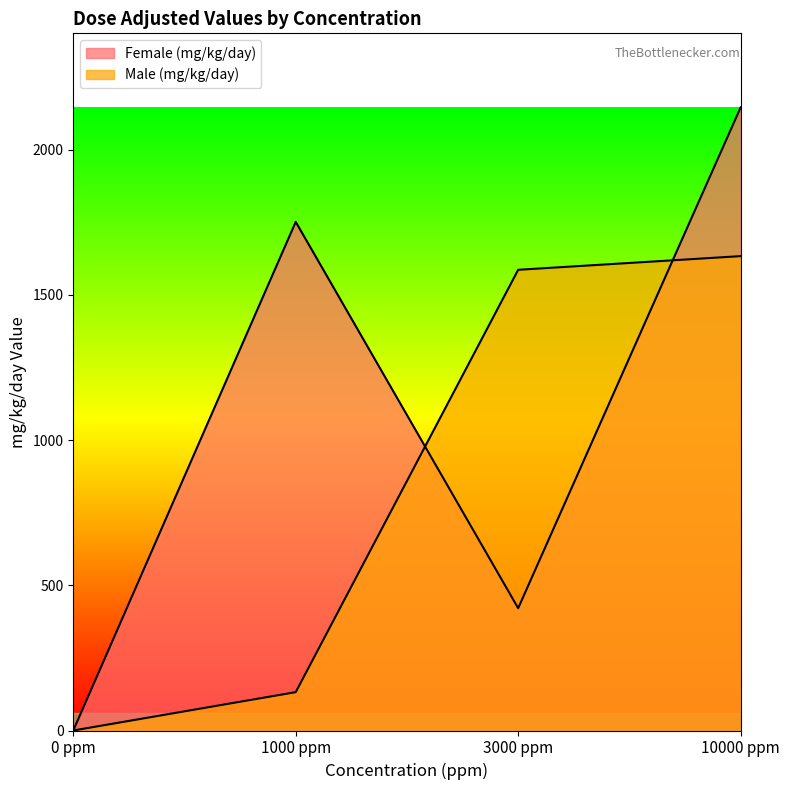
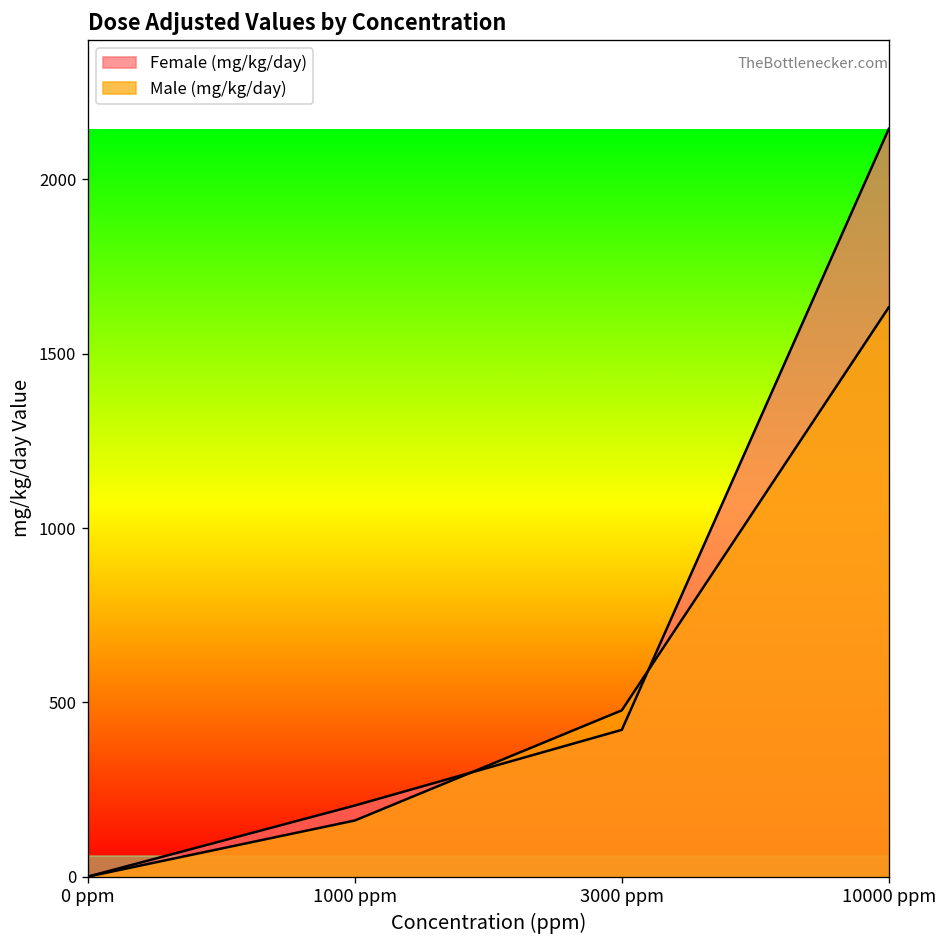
Female (mg/kg/day), 1000 ppm: 1750 -> 200
Male (mg/kg/day), 1000 ppm: 130 -> 160
Male (mg/kg/day), 3000 ppm: 1590 -> 480
